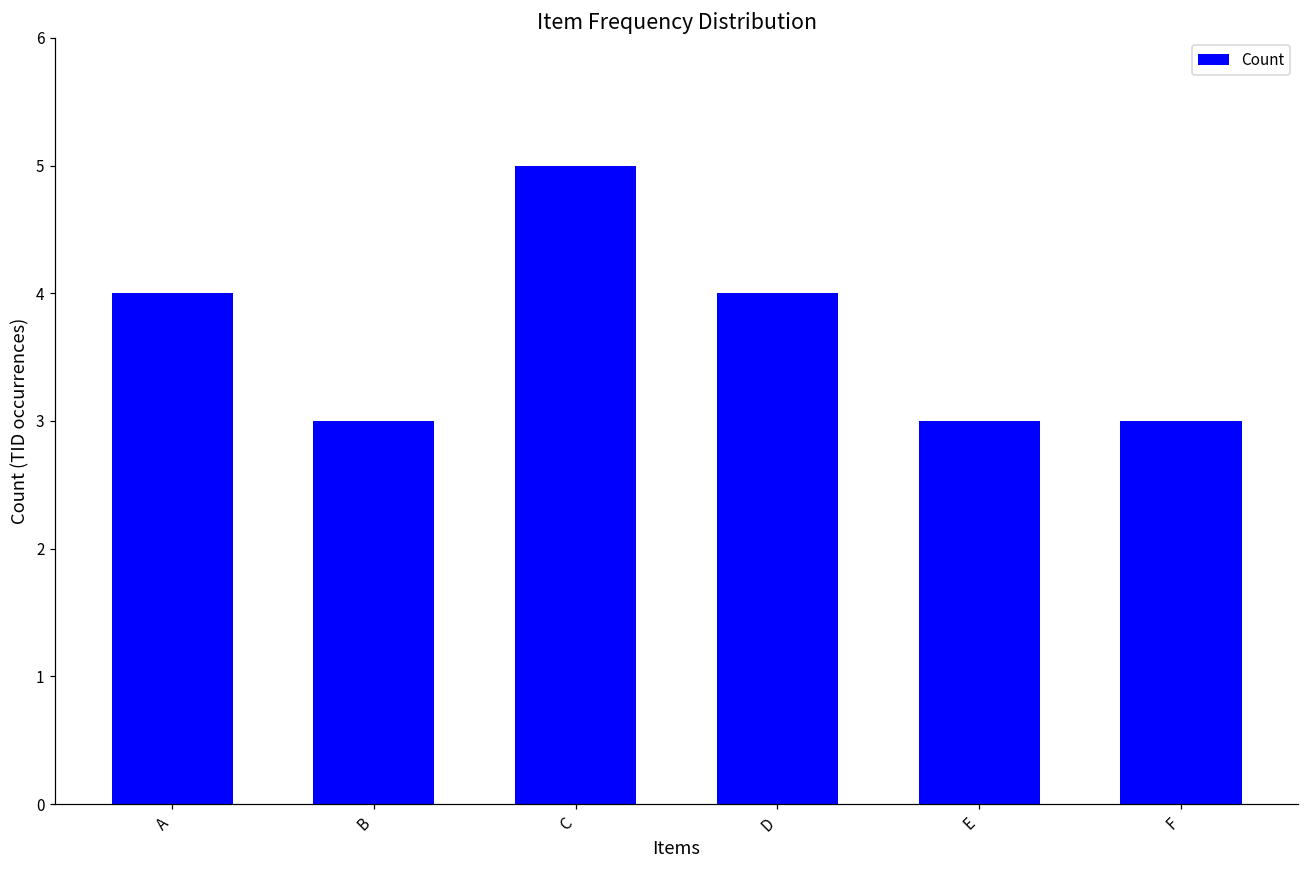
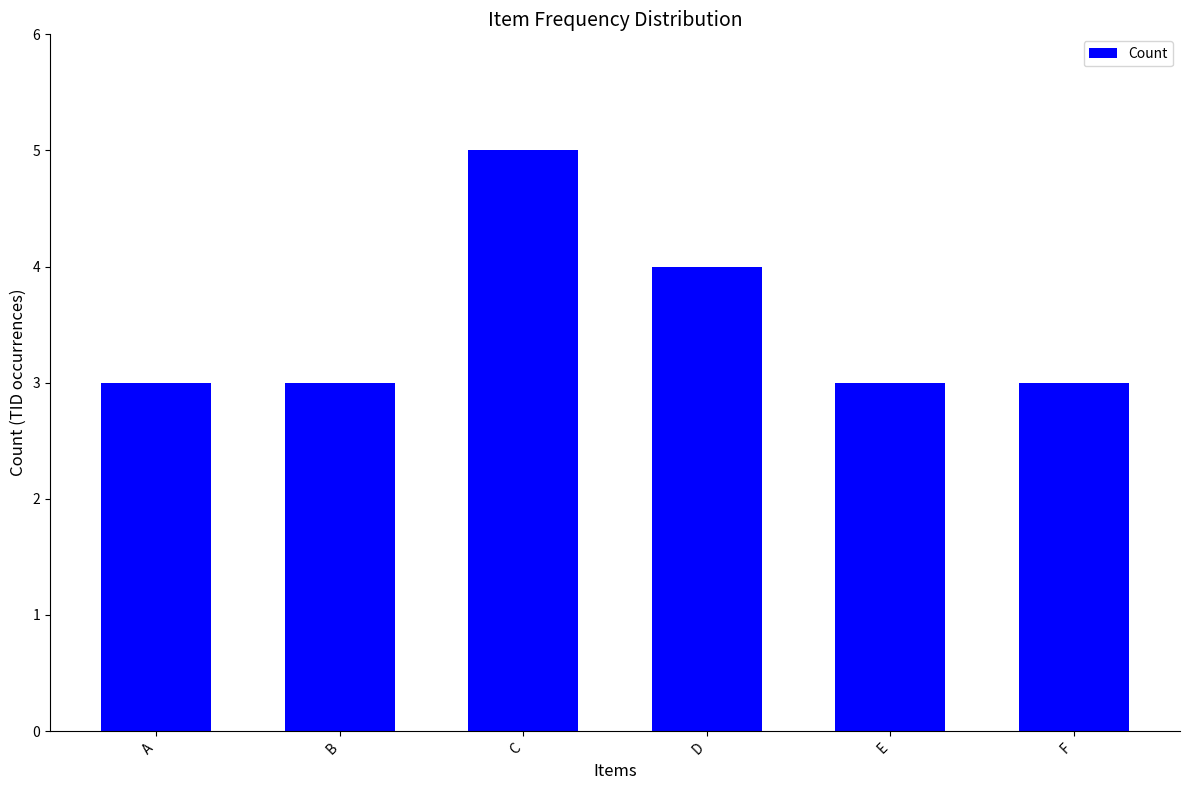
A: 4 -> 3
